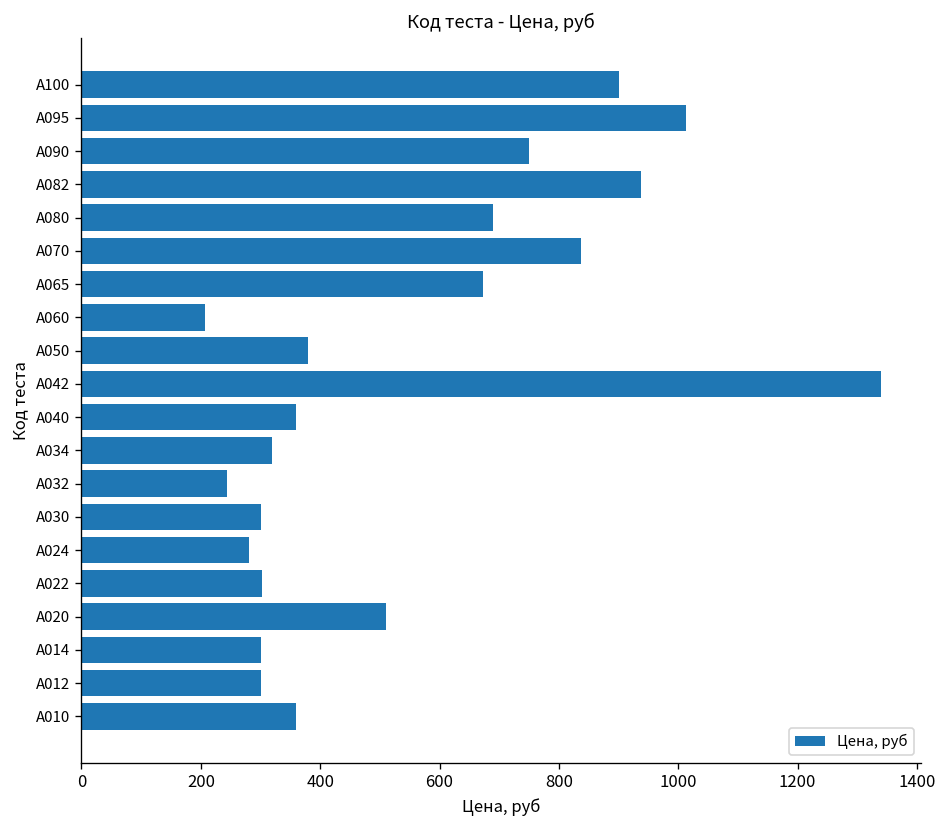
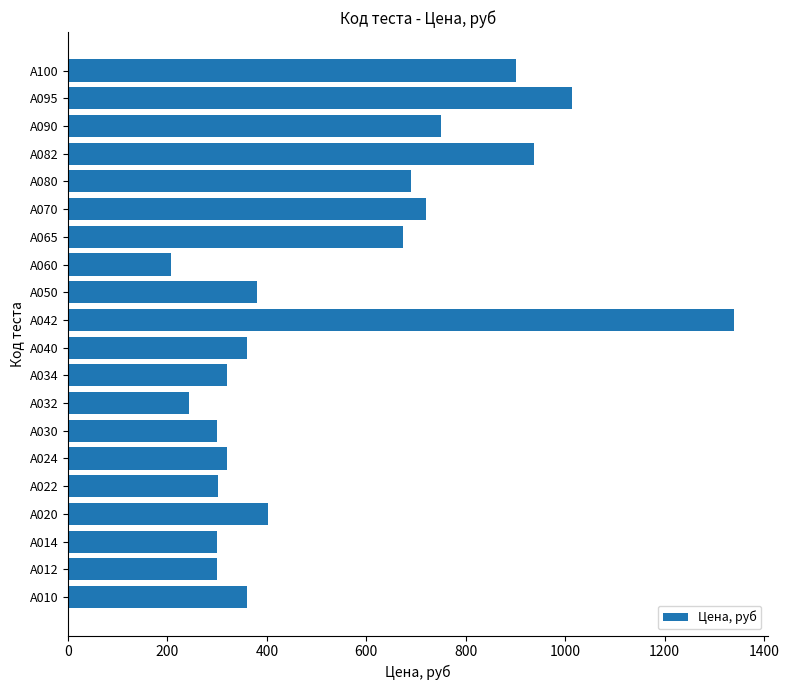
A070: 840 -> 720
A024: 280 -> 320
A020: 510 -> 400
